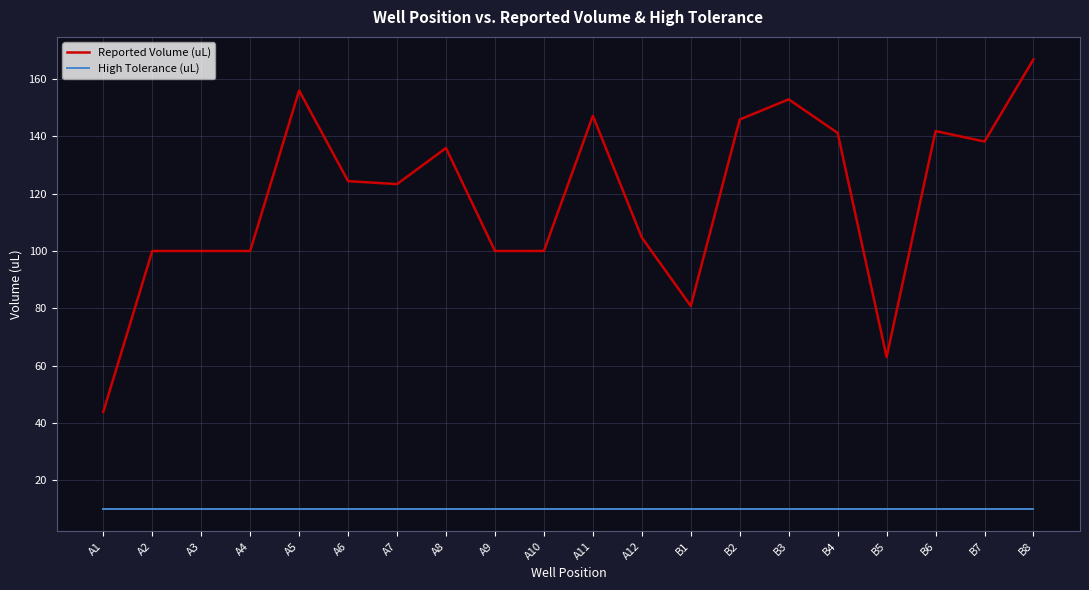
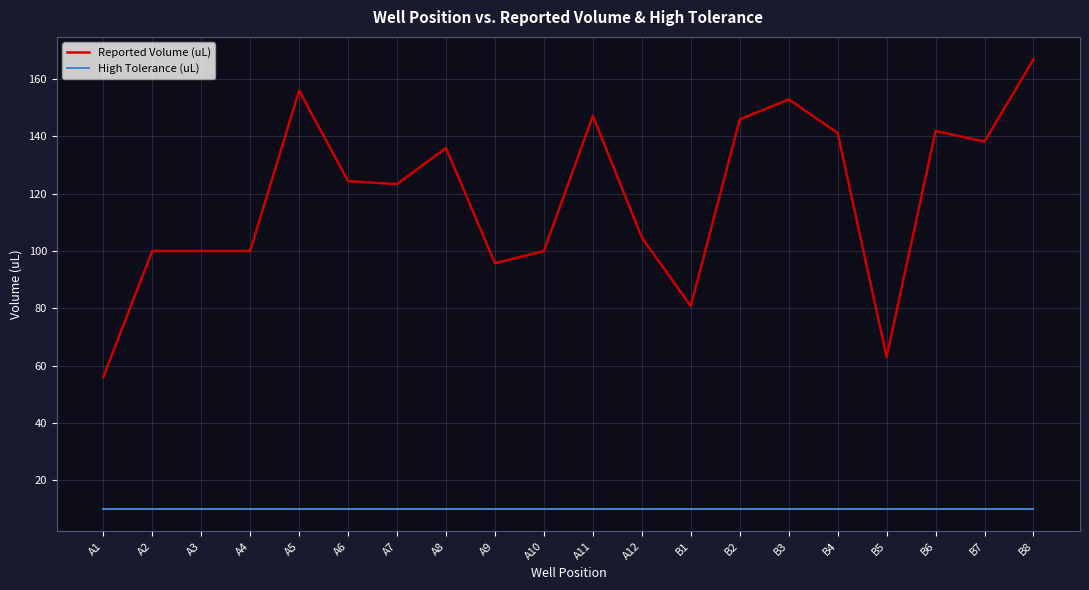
Reported Volume (uL), A1: 44 -> 56
Reported Volume (uL), A9: 100 -> 96
